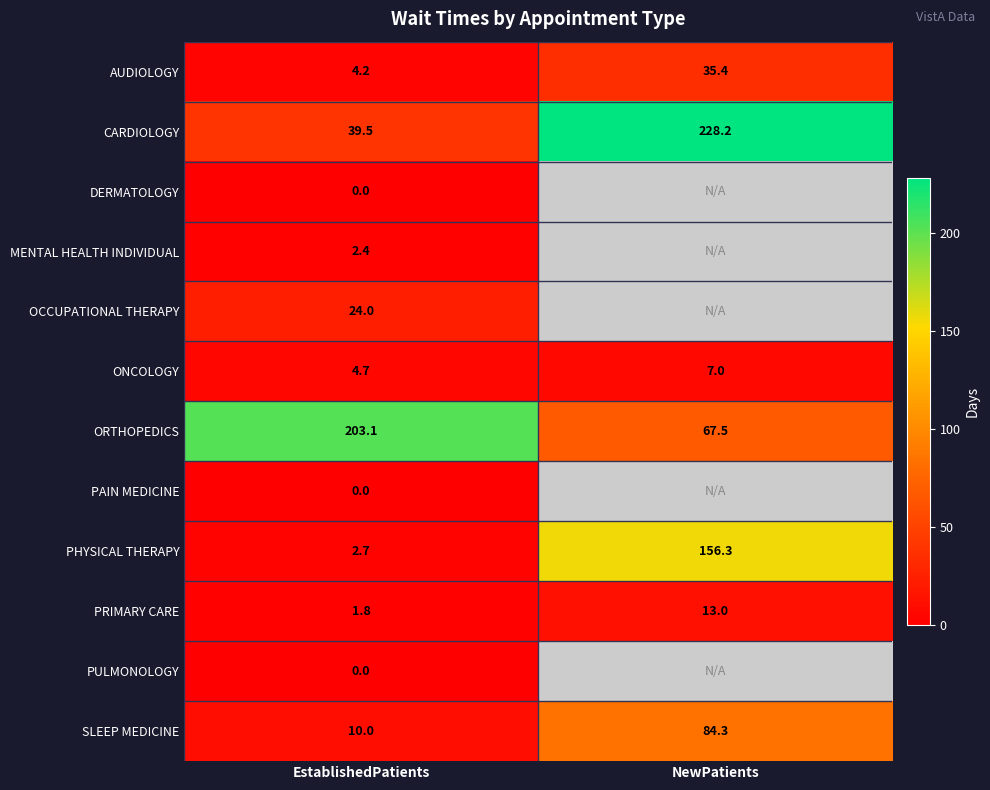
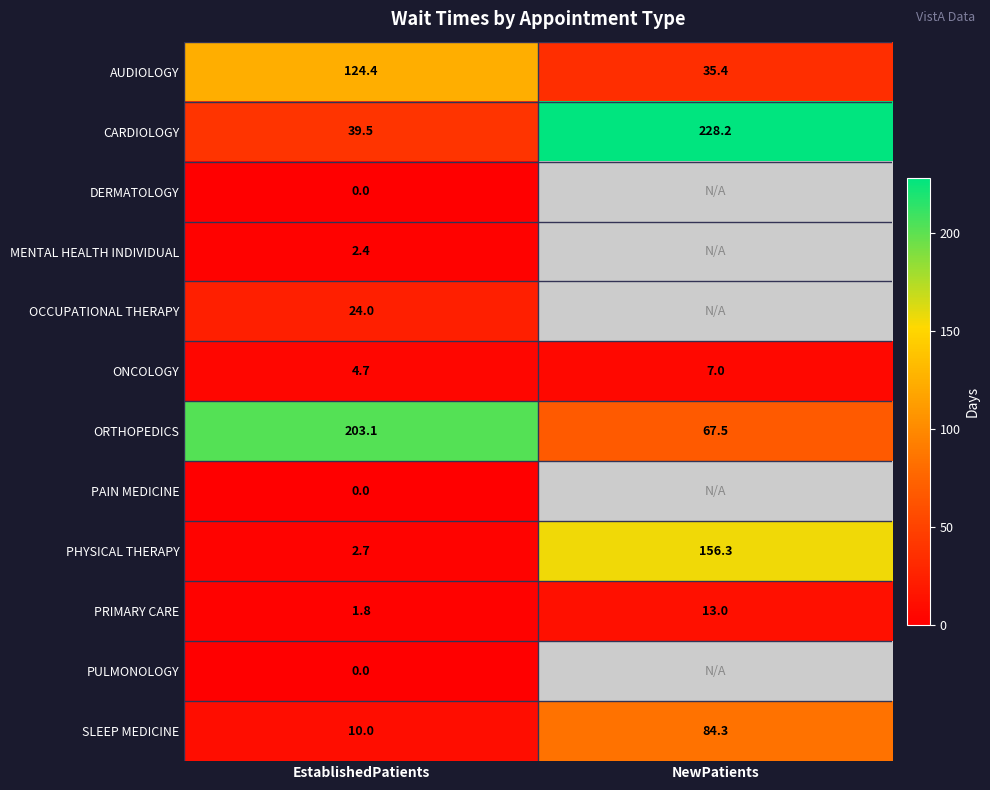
AUDIOLOGY, EstablishedPatients: 4.2 -> 124.4
